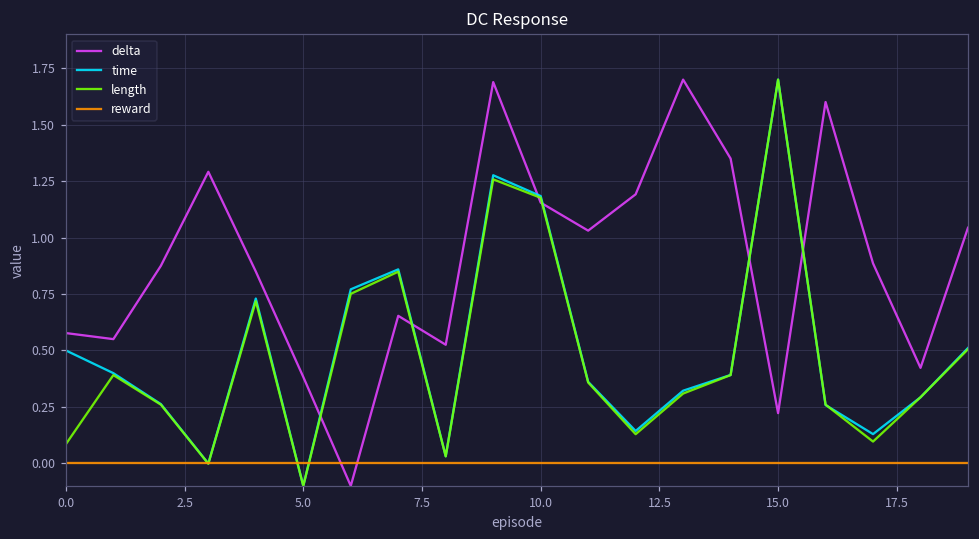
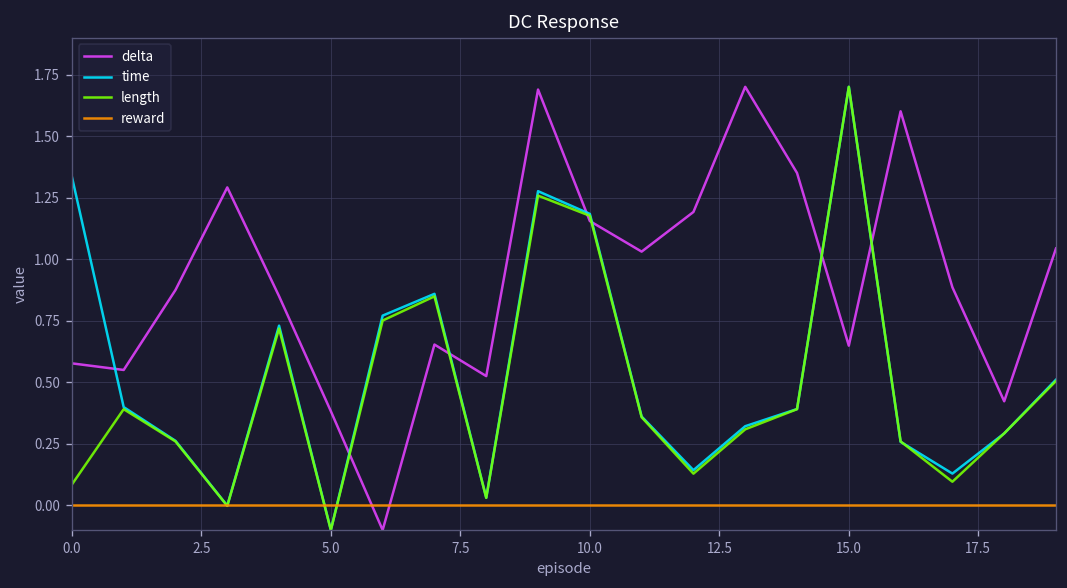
time, 0.0: 0.50 -> 1.34
delta, 15.0: 0.22 -> 0.65
